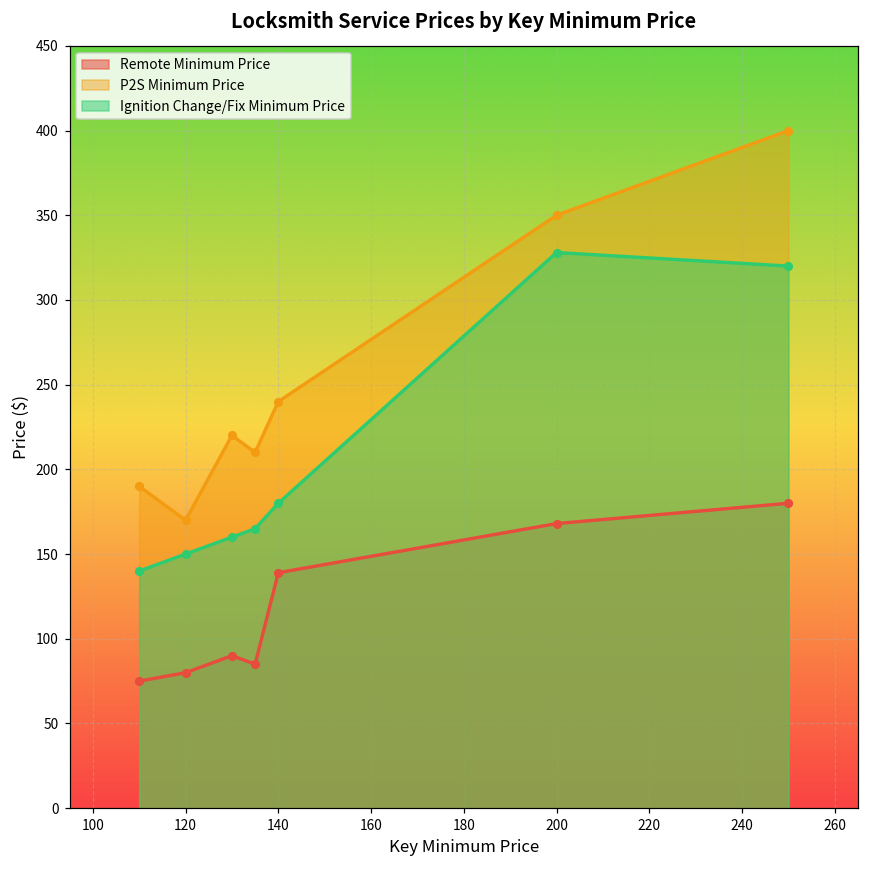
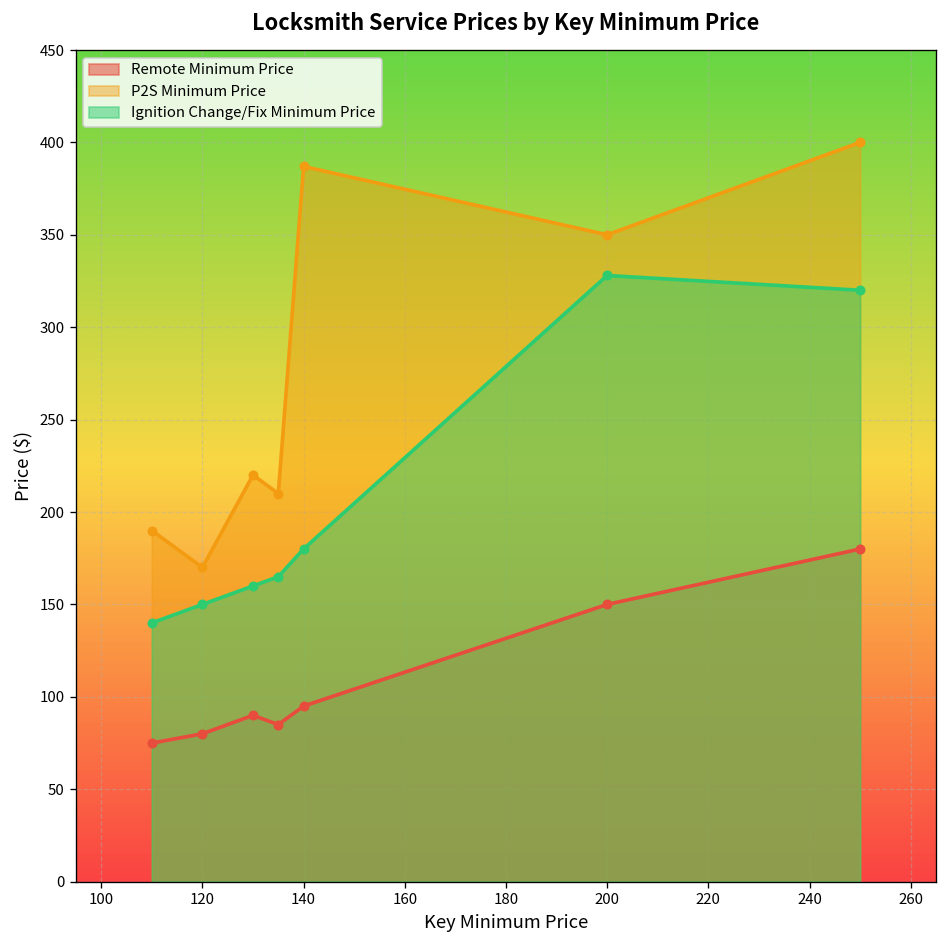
Remote Minimum Price, 140: 139 -> 95
P2S Minimum Price, 140: 240 -> 387
Remote Minimum Price, 200: 168 -> 150
